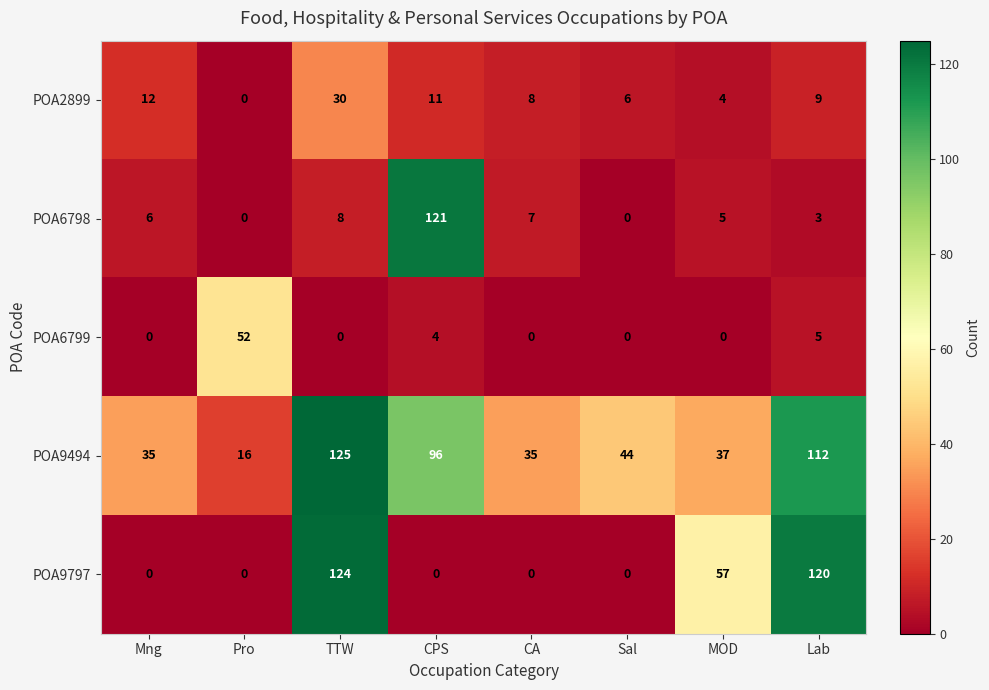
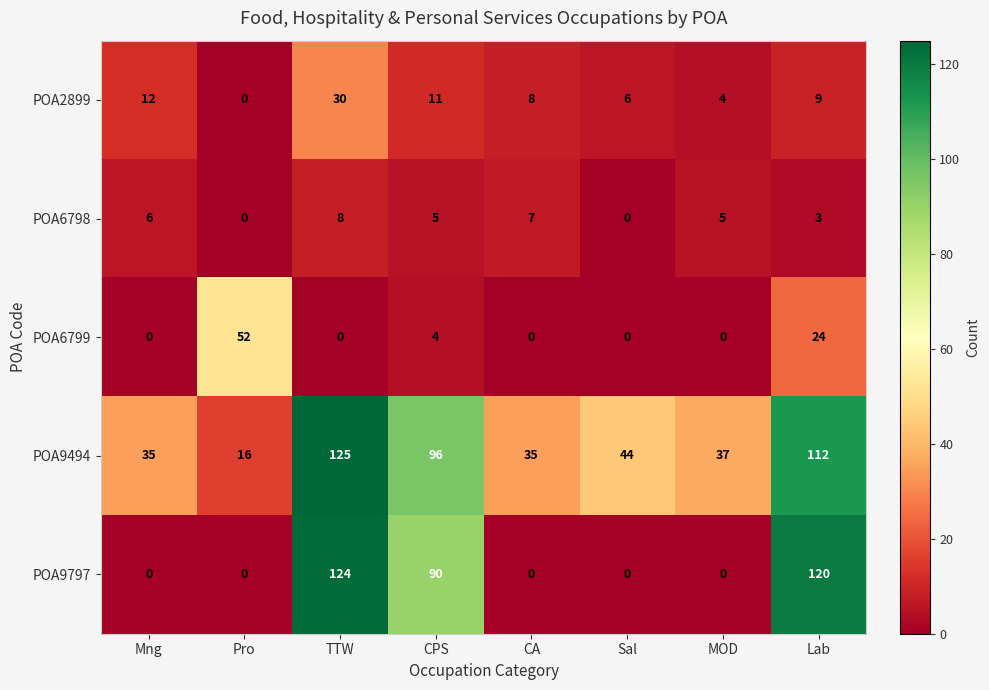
POA6798, CPS: 121 -> 5
POA6799, Lab: 5 -> 24
POA9797, CPS: 0 -> 90
POA9797, MOD: 57 -> 0
